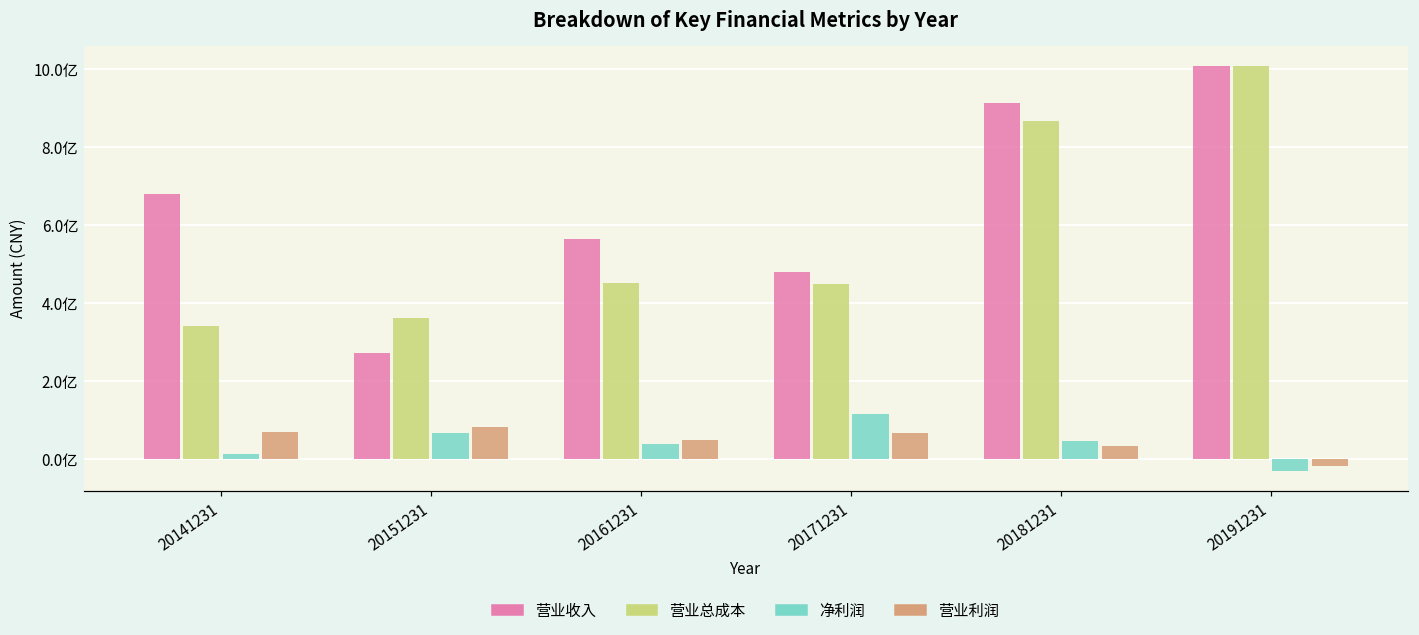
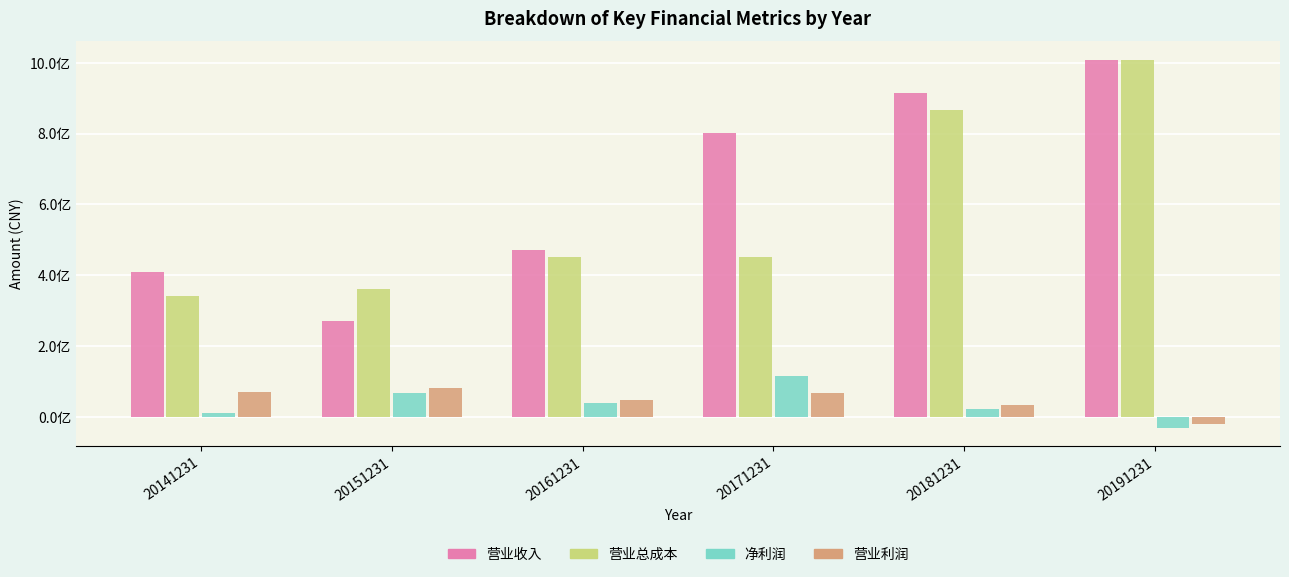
营业收入, 20141231: 6.8亿 -> 4.1亿
营业收入, 20161231: 5.6亿 -> 4.7亿
营业收入, 20171231: 4.8亿 -> 8.0亿
净利润, 20181231: 0.5亿 -> 0.2亿
